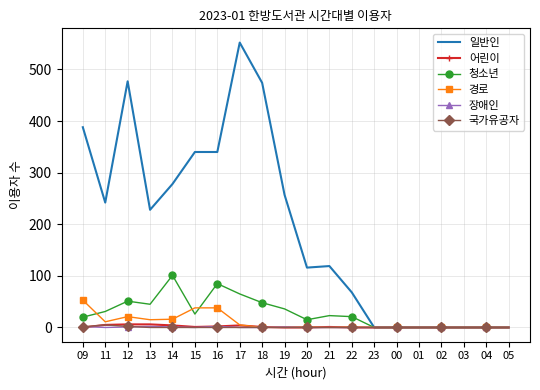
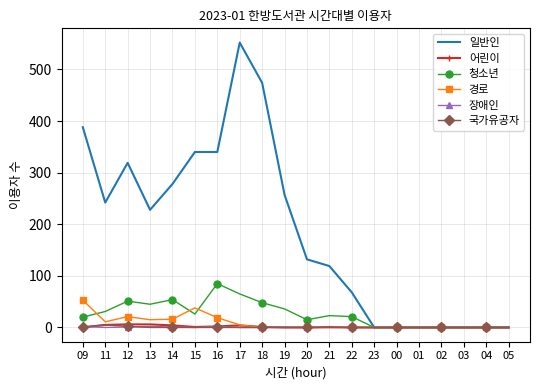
일반인, 12: 480 -> 320
청소년, 14: 100 -> 50
경로, 16: 40 -> 20
일반인, 20: 120 -> 130
